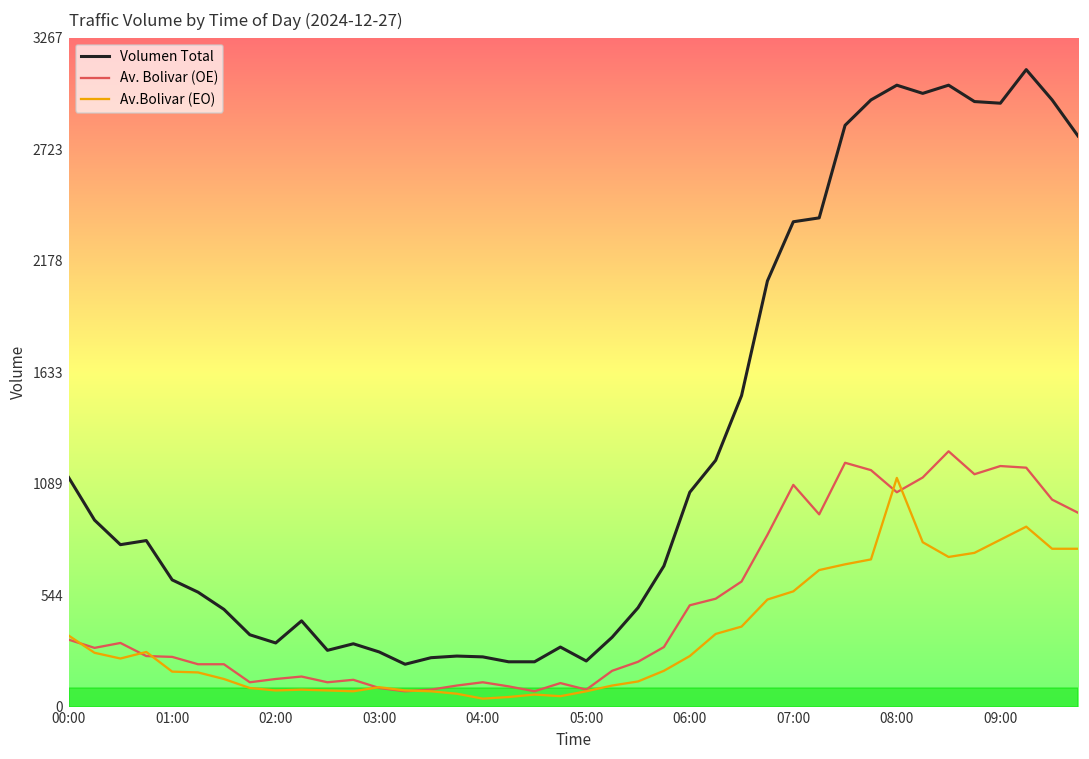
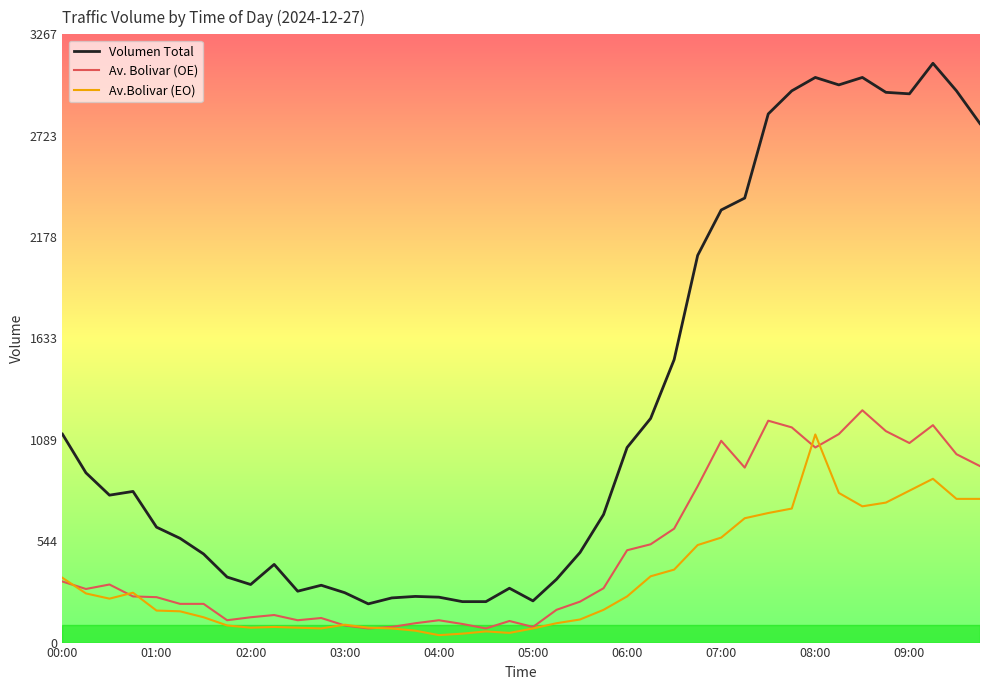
Volumen Total, 07:00: 2370 -> 2320
Av. Bolivar (OE), 09:00: 1180 -> 1070
